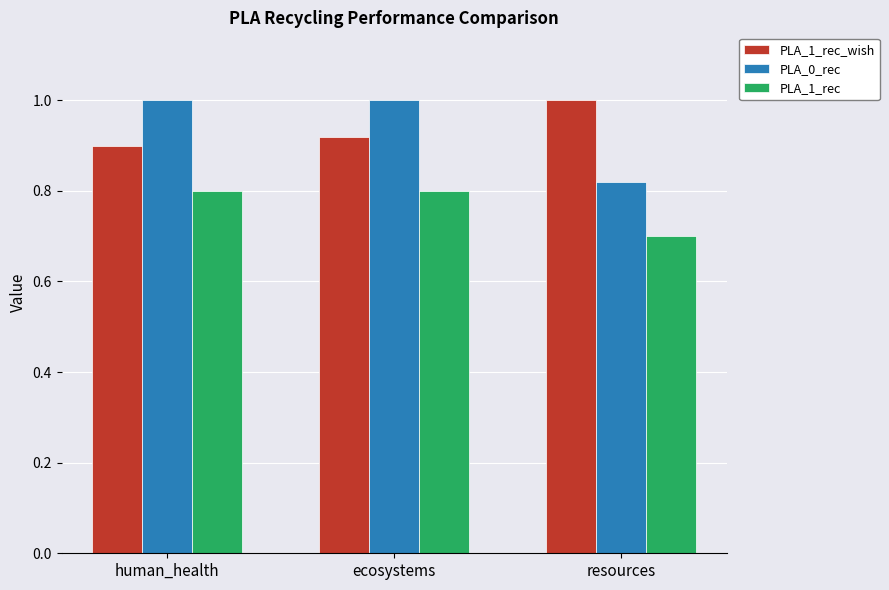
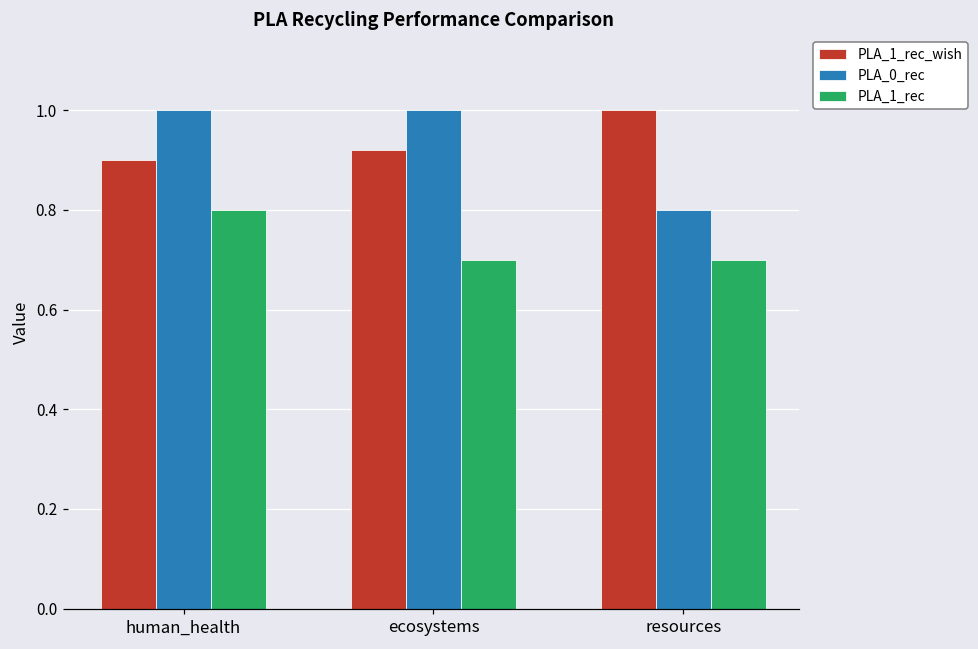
PLA_1_rec, ecosystems: 0.8 -> 0.7
PLA_0_rec, resources: 0.82 -> 0.80
